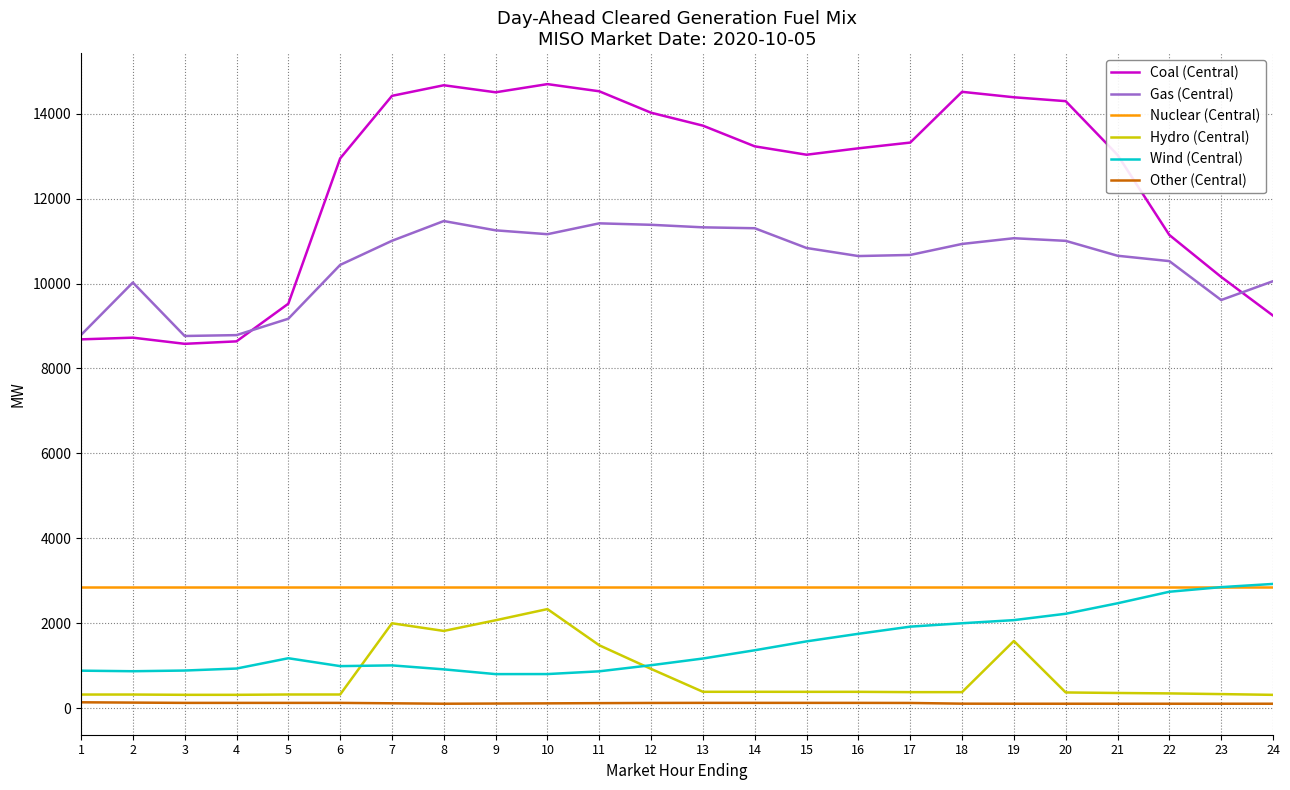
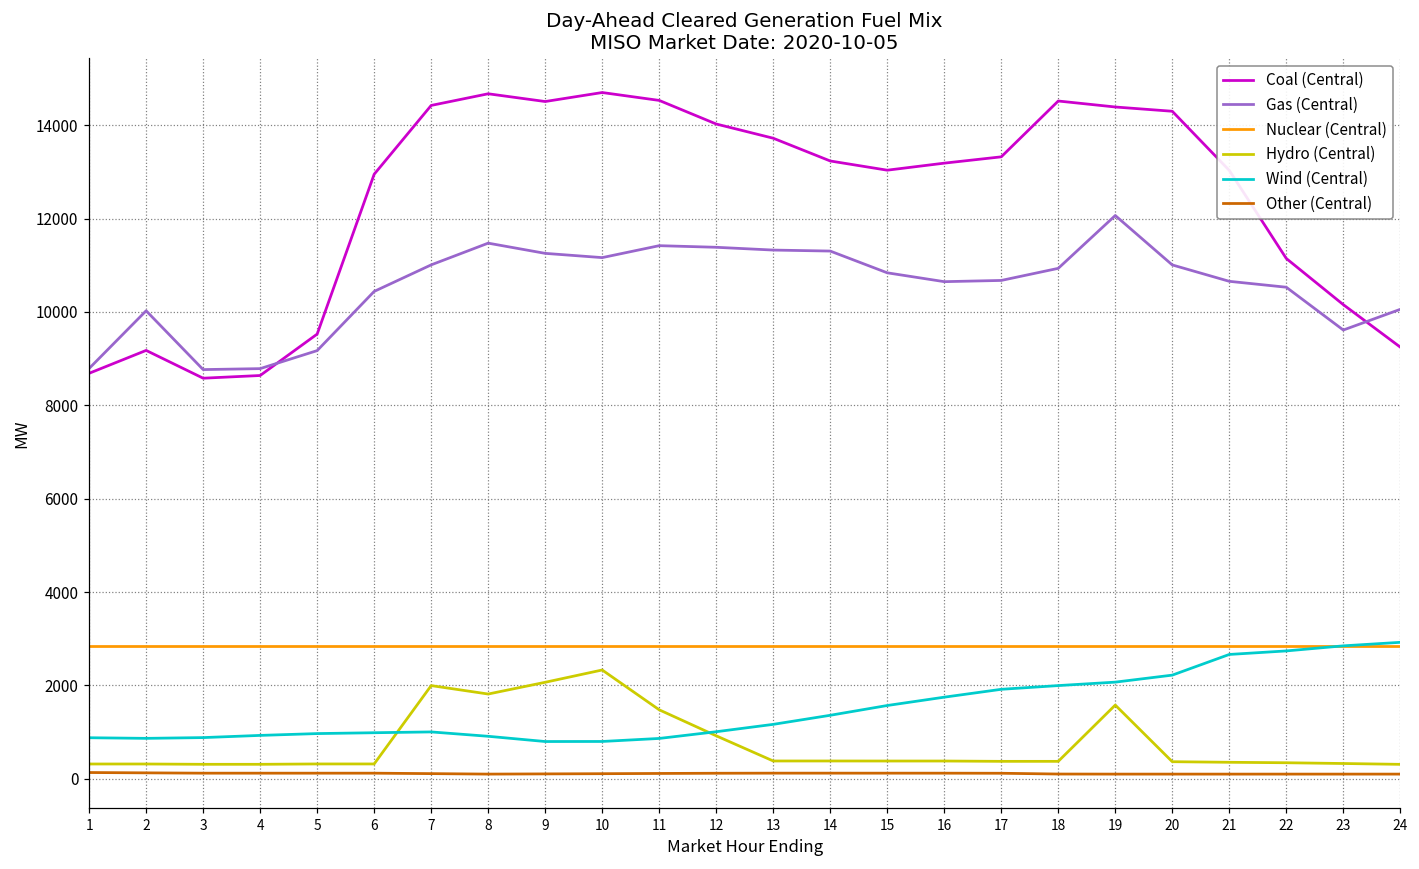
Coal (Central), 2: 8700 -> 9200
Wind (Central), 5: 1200 -> 1000
Gas (Central), 19: 11100 -> 12100
Wind (Central), 21: 2500 -> 2700
